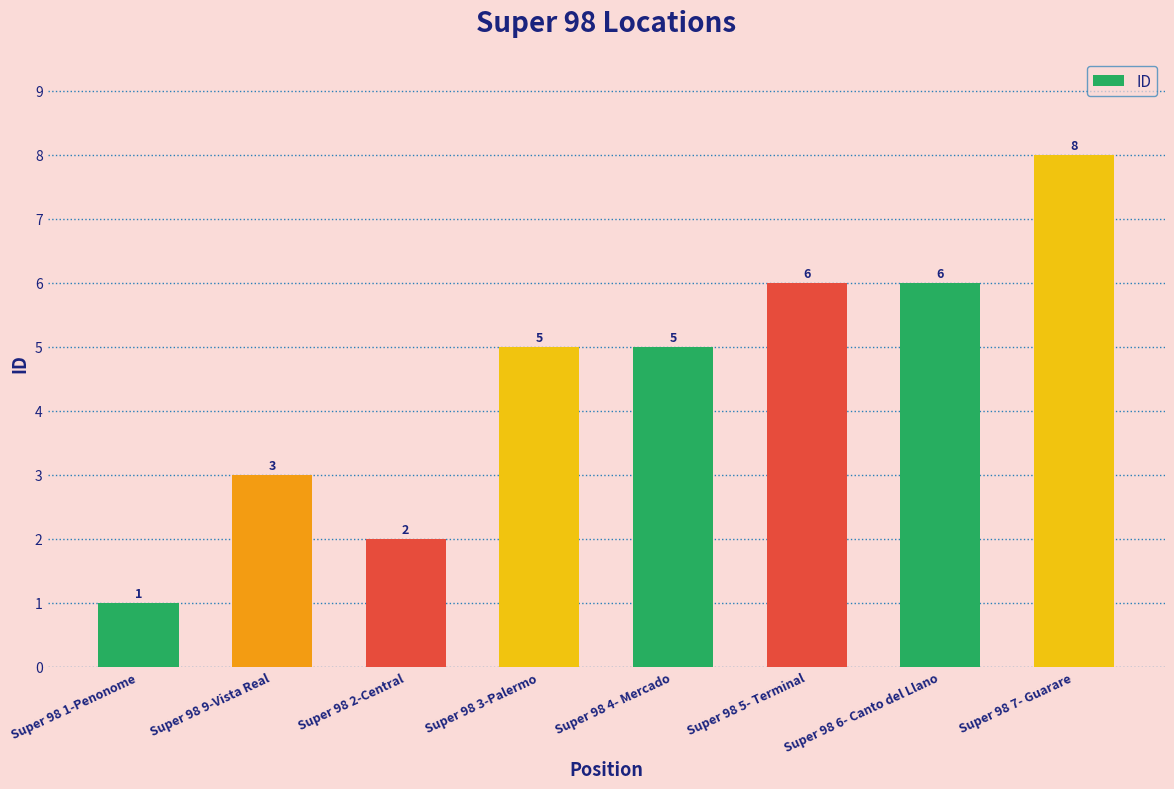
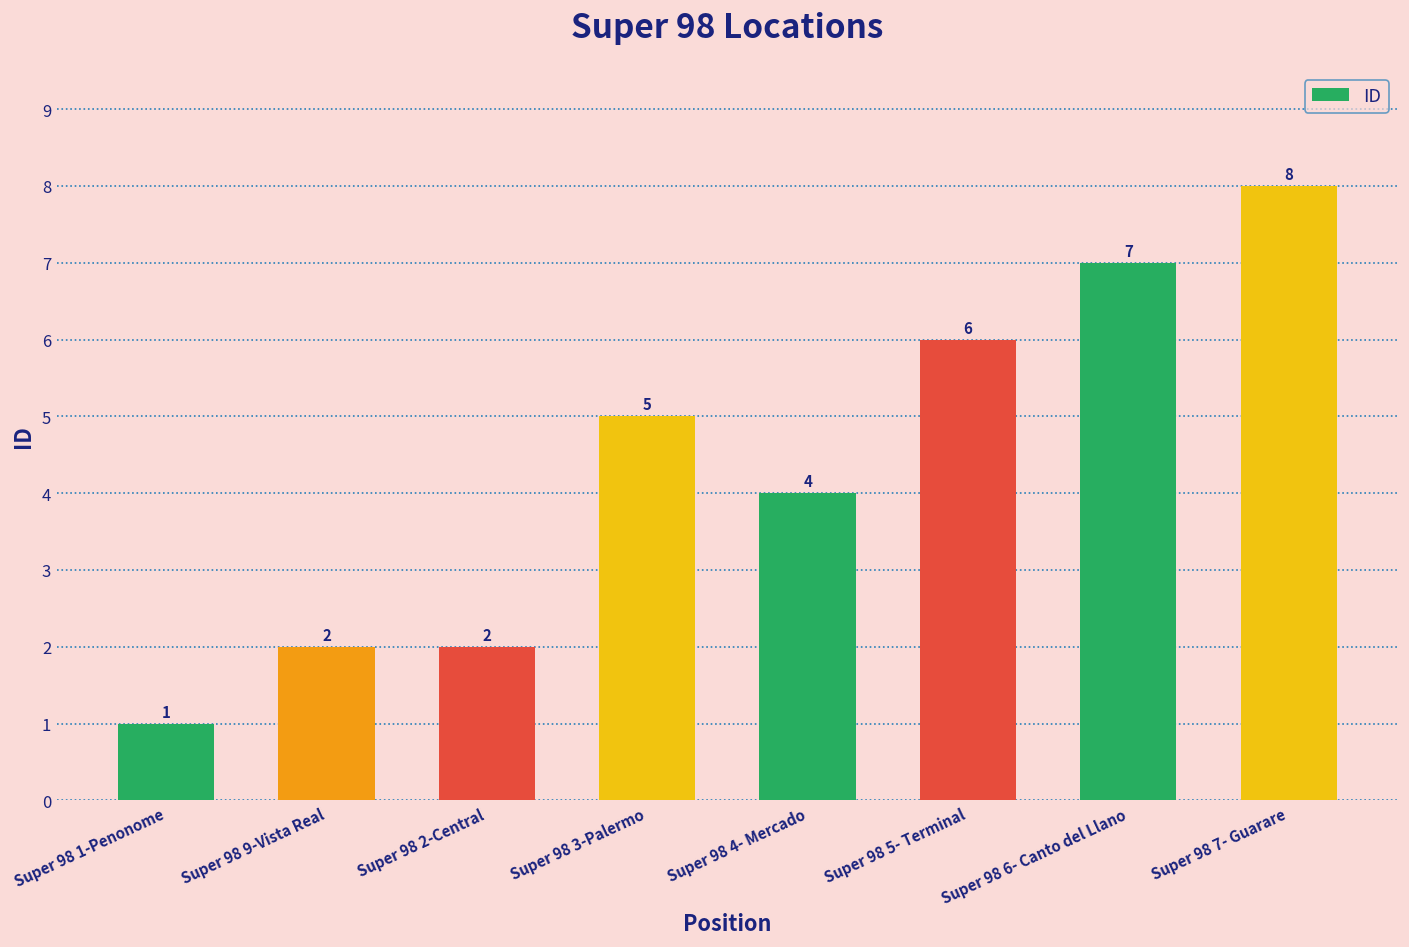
Super 98 9-Vista Real: 3 -> 2
Super 98 4- Mercado: 5 -> 4
Super 98 6- Canto del Llano: 6 -> 7
